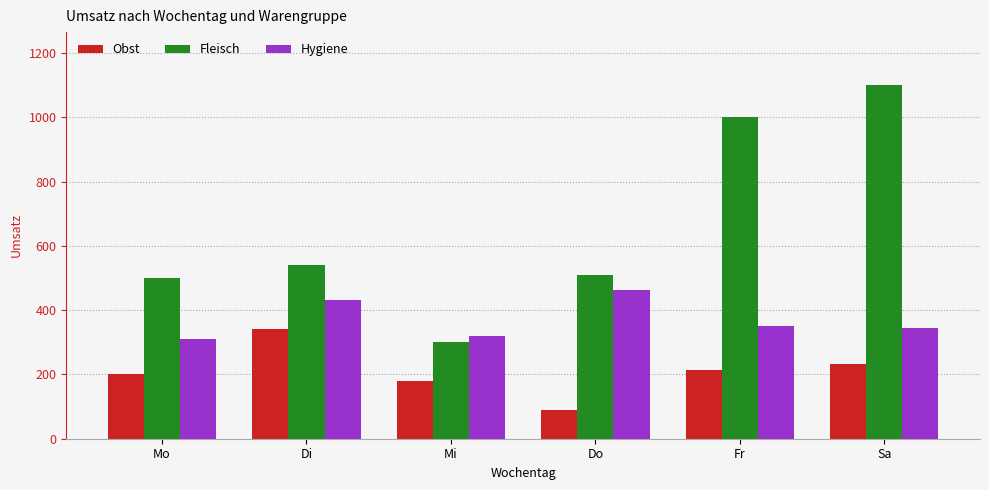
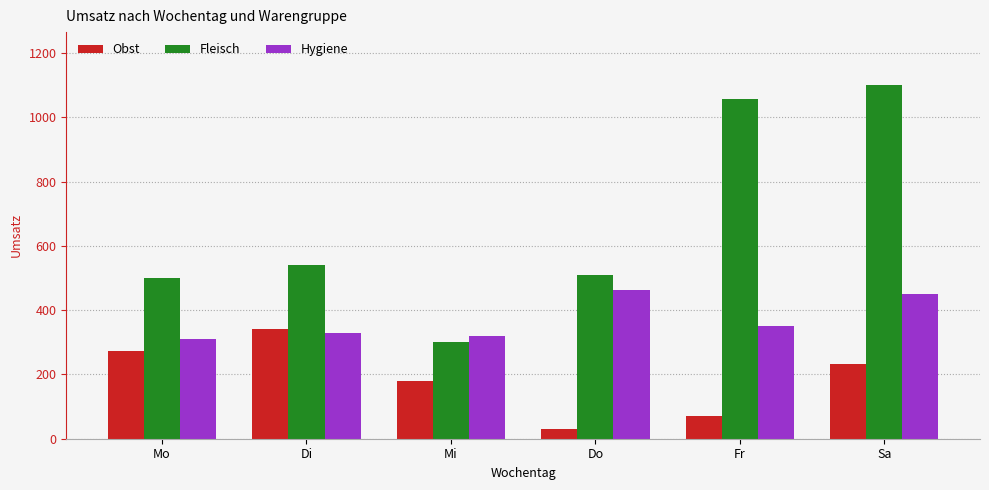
Obst, Mo: 200 -> 270
Hygiene, Di: 430 -> 330
Obst, Do: 90 -> 30
Obst, Fr: 210 -> 70
Fleisch, Fr: 1000 -> 1060
Hygiene, Sa: 350 -> 450
